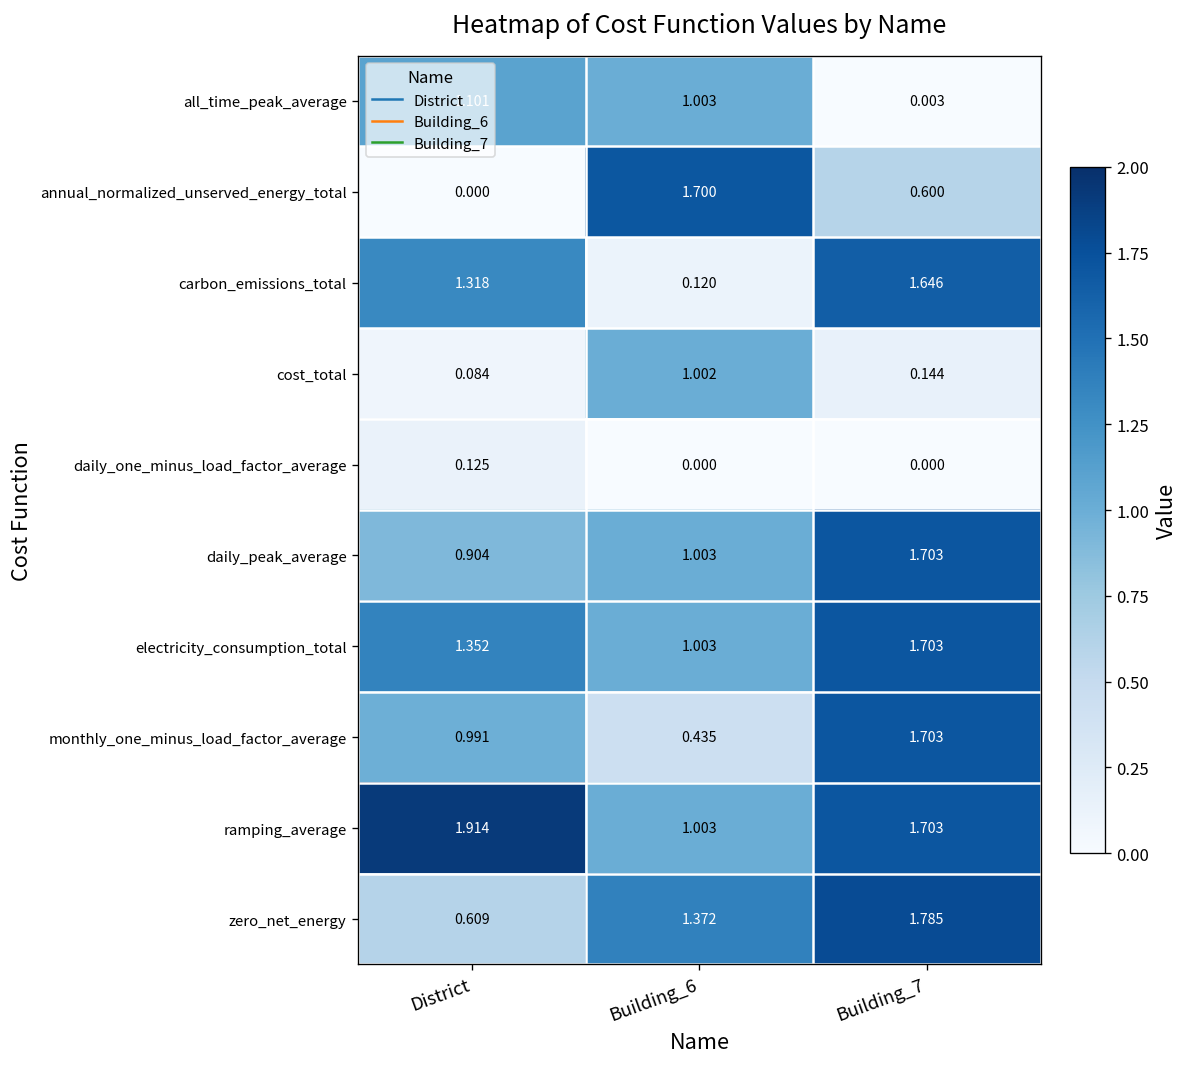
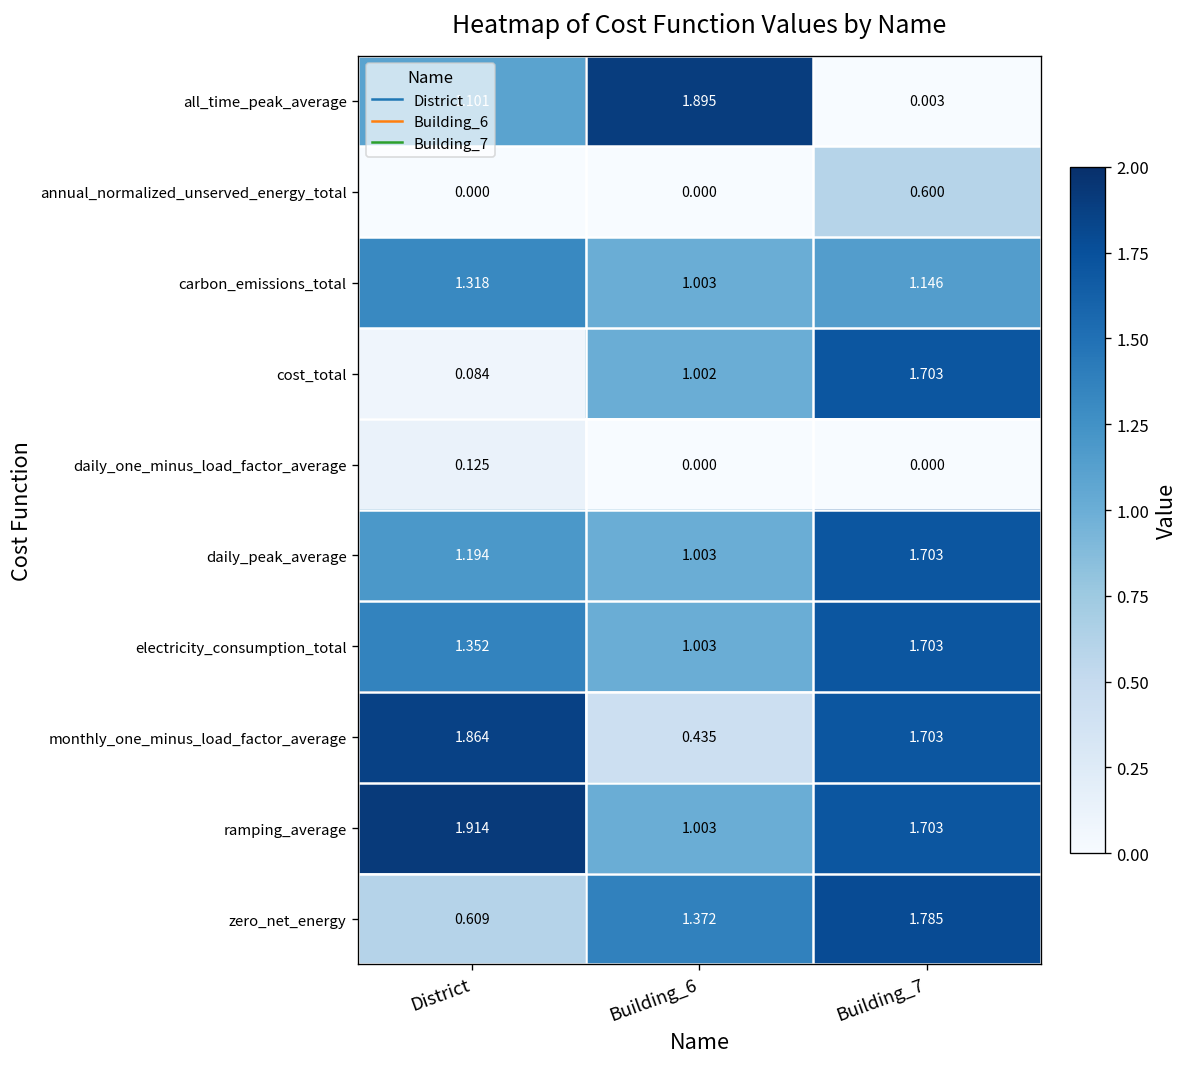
all_time_peak_average, Building_6: 1.003 -> 1.895
annual_normalized_unserved_energy_total, Building_6: 1.700 -> 0.000
carbon_emissions_total, Building_6: 0.120 -> 1.003
carbon_emissions_total, Building_7: 1.646 -> 1.146
cost_total, Building_7: 0.144 -> 1.703
daily_peak_average, District: 0.904 -> 1.194
monthly_one_minus_load_factor_average, District: 0.991 -> 1.864
